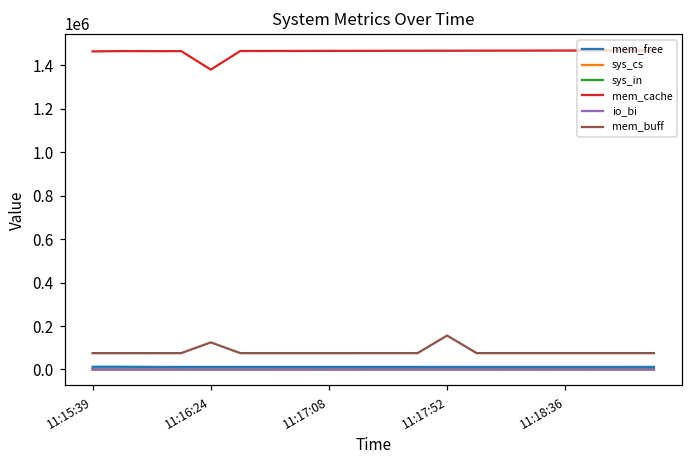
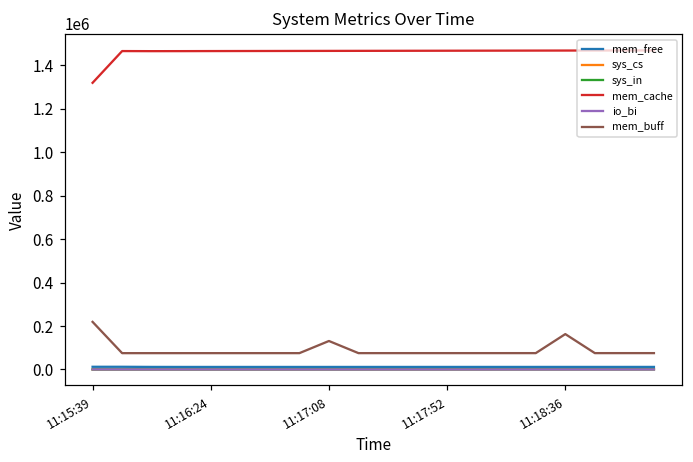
mem_cache, 11:15:39: 1460000 -> 1320000
mem_buff, 11:15:39: 80000 -> 220000
mem_cache, 11:16:24: 1380000 -> 1460000
mem_buff, 11:16:24: 120000 -> 80000
mem_buff, 11:17:08: 80000 -> 130000
mem_buff, 11:17:52: 160000 -> 80000
mem_buff, 11:18:36: 80000 -> 160000
